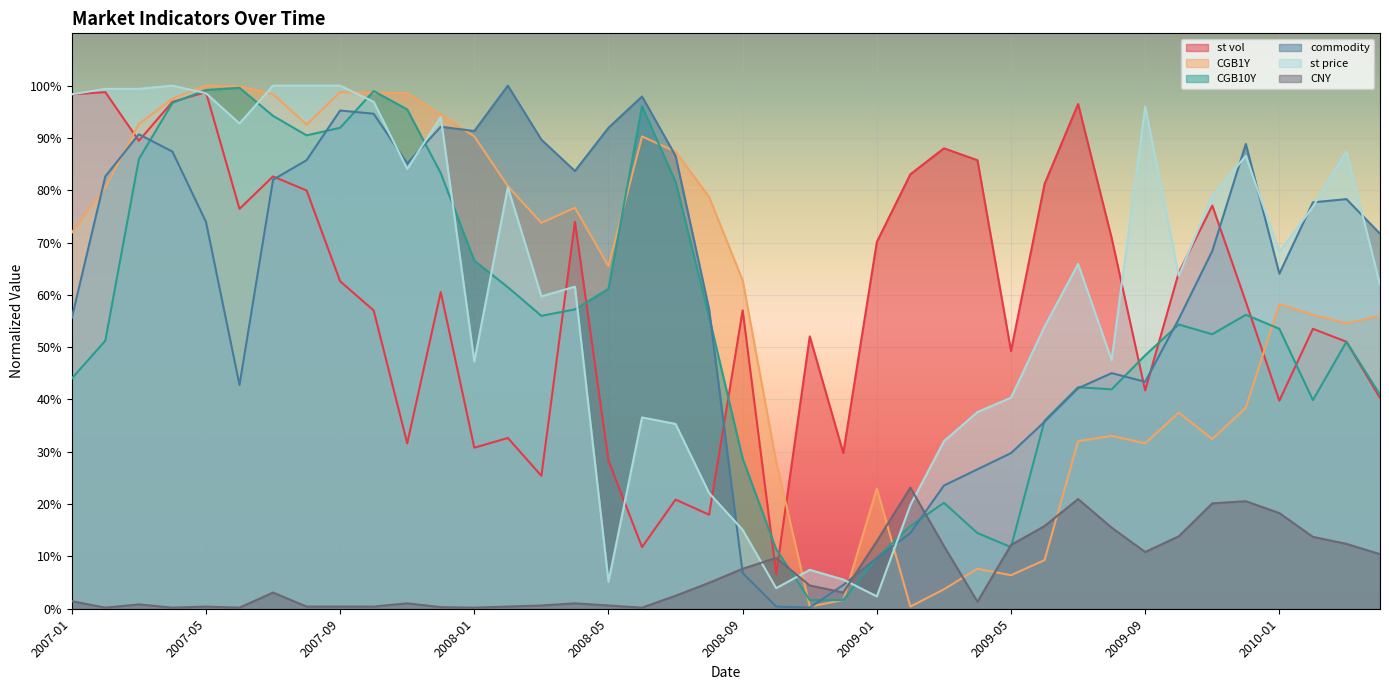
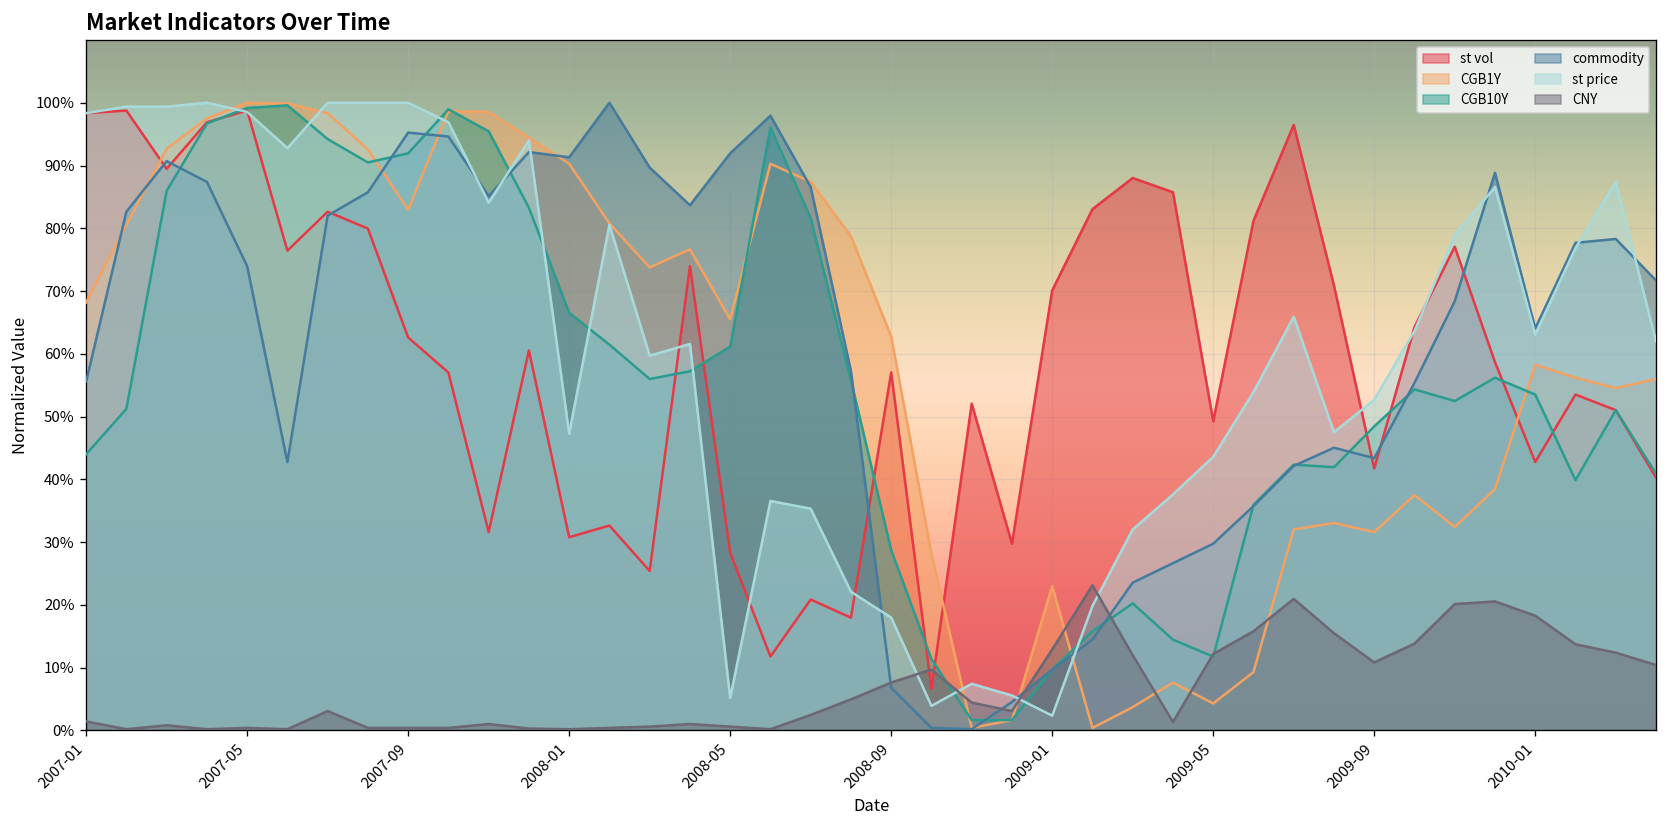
CGB1Y, 2007-01: 72% -> 68%
CGB1Y, 2007-09: 99% -> 83%
st price, 2008-09: 15% -> 18%
CGB1Y, 2009-05: 6% -> 4%
st price, 2009-05: 40% -> 44%
st price, 2009-09: 96% -> 53%
st vol, 2010-01: 40% -> 43%
st price, 2010-01: 68% -> 63%
